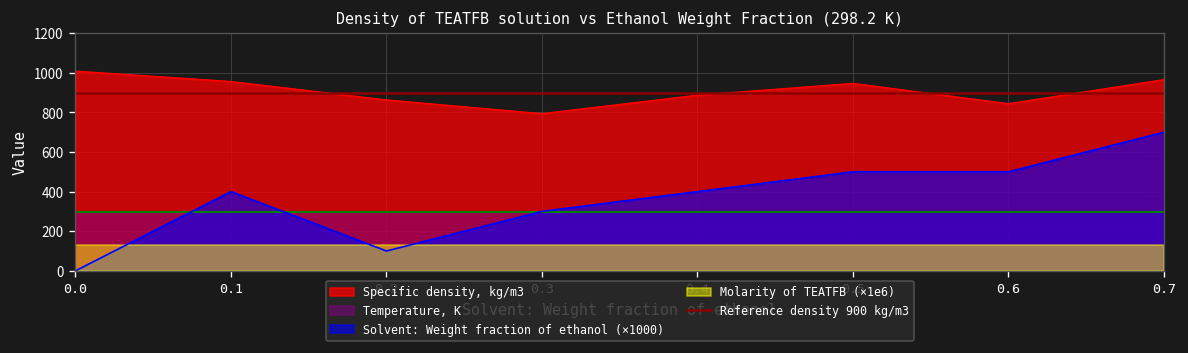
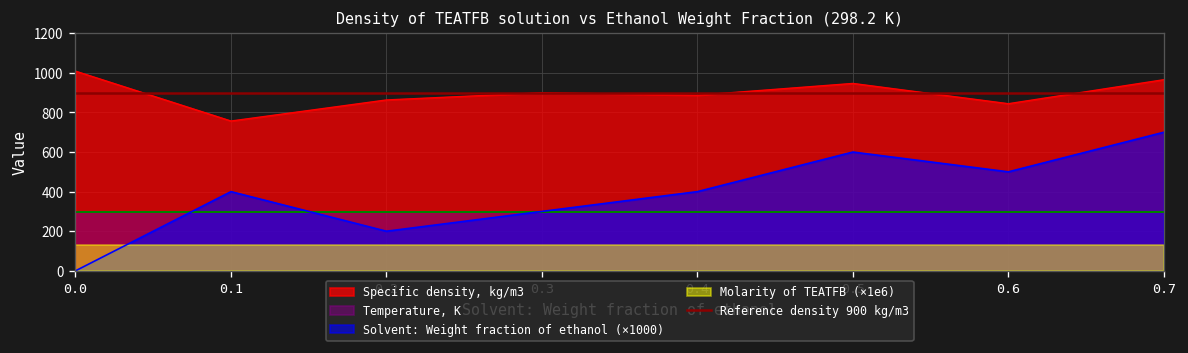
Specific density, kg/m3, 0.1: 960 -> 760
Solvent: Weight fraction of ethanol (×1000), 0.2: 100 -> 200
Specific density, kg/m3, 0.3: 790 -> 900
Solvent: Weight fraction of ethanol (×1000), 0.5: 500 -> 600
